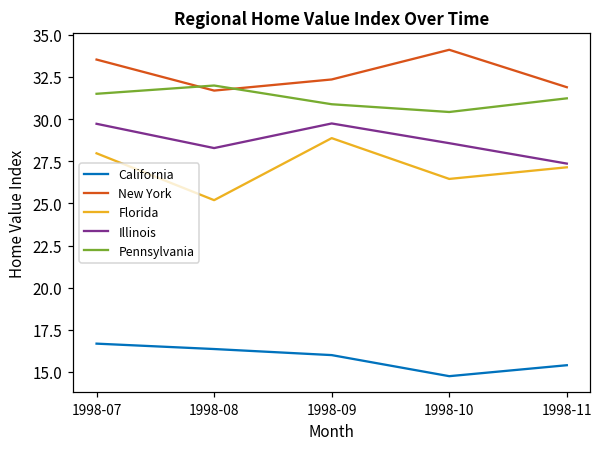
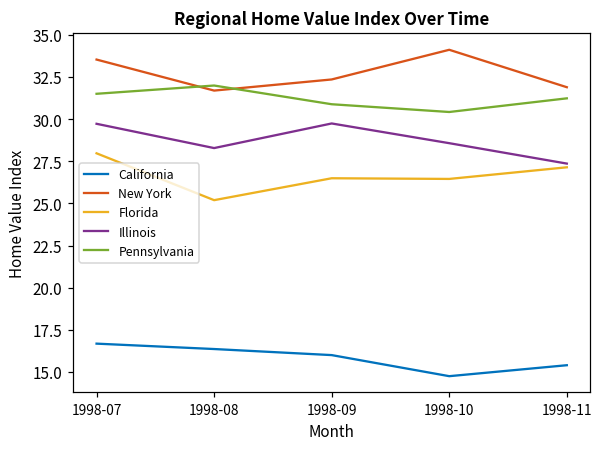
Florida, 1998-09: 28.9 -> 26.5
